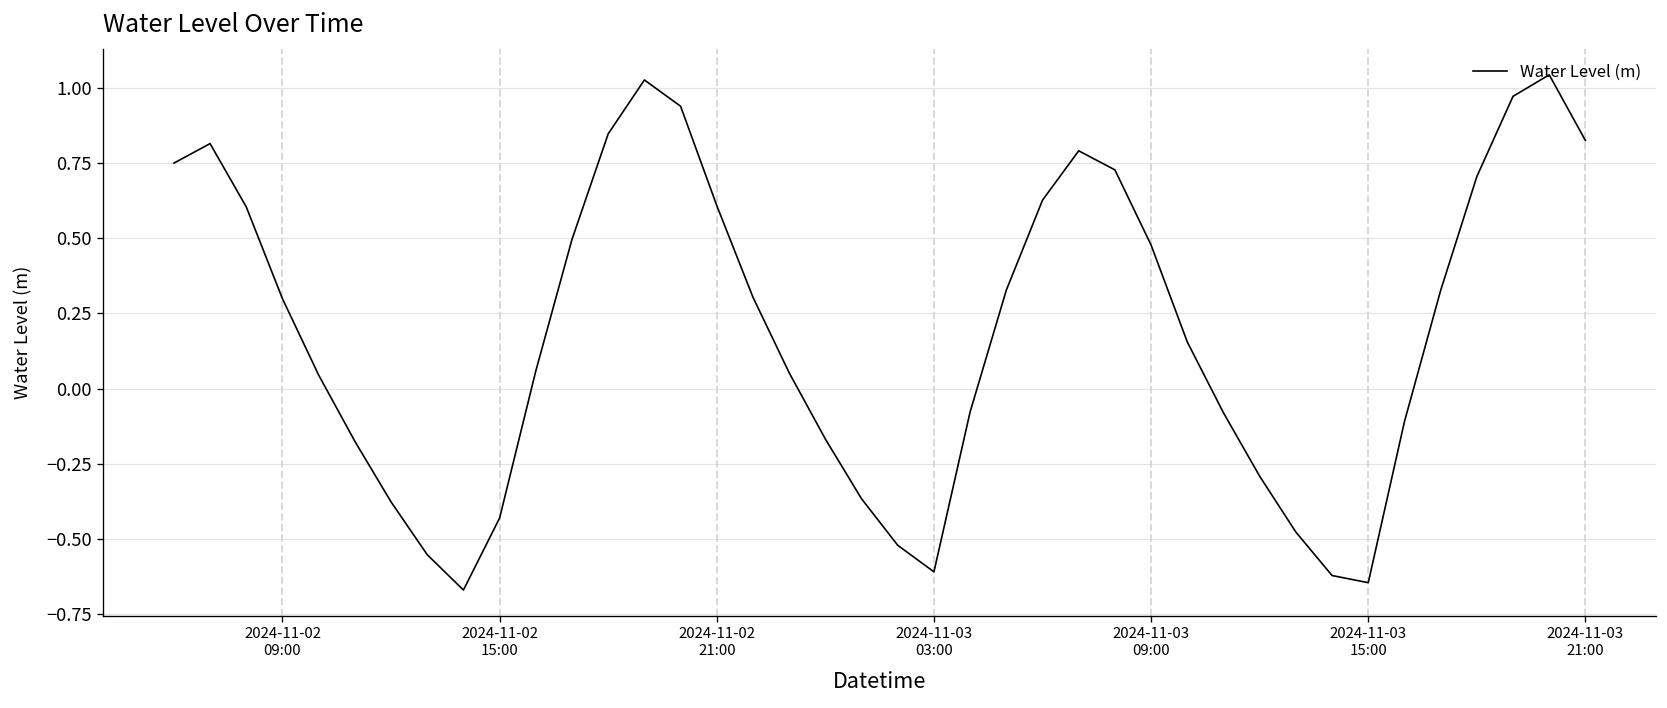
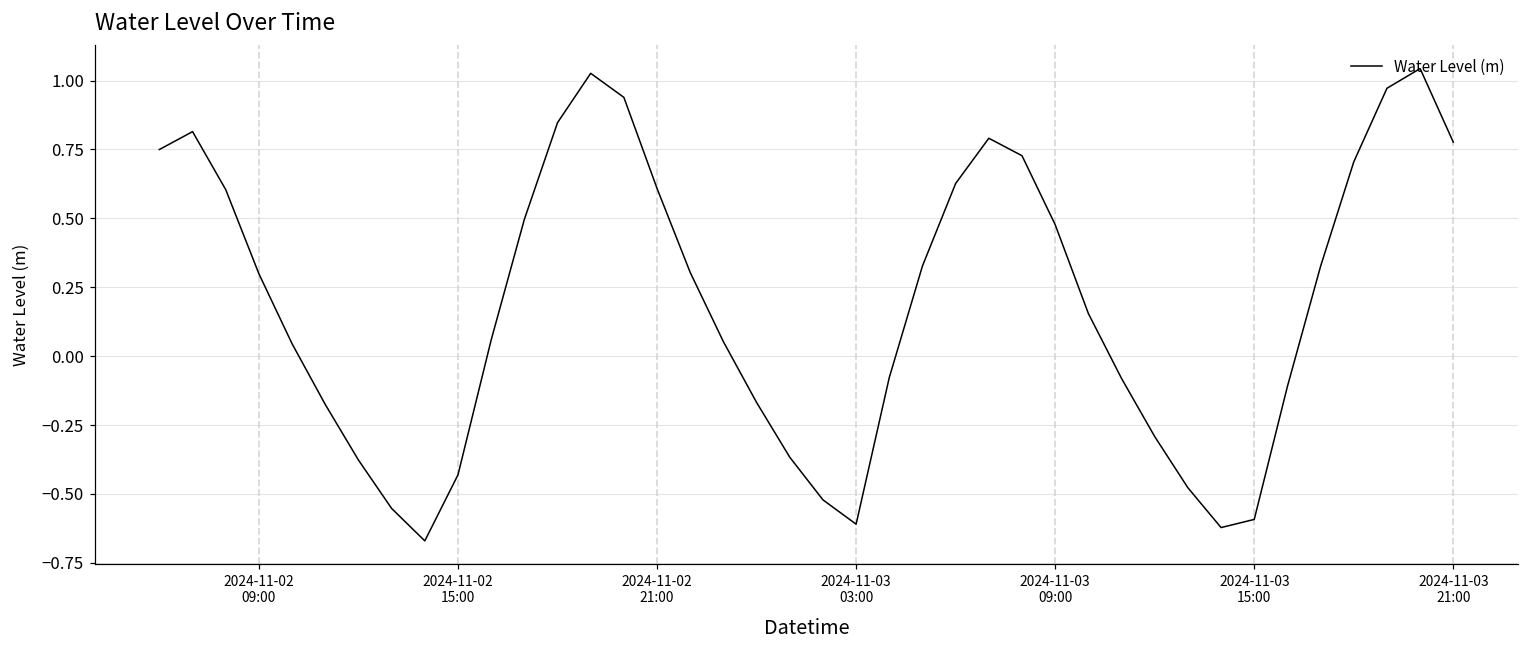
2024-11-03 15:00: -0.65 -> -0.59
2024-11-03 21:00: 0.82 -> 0.78
